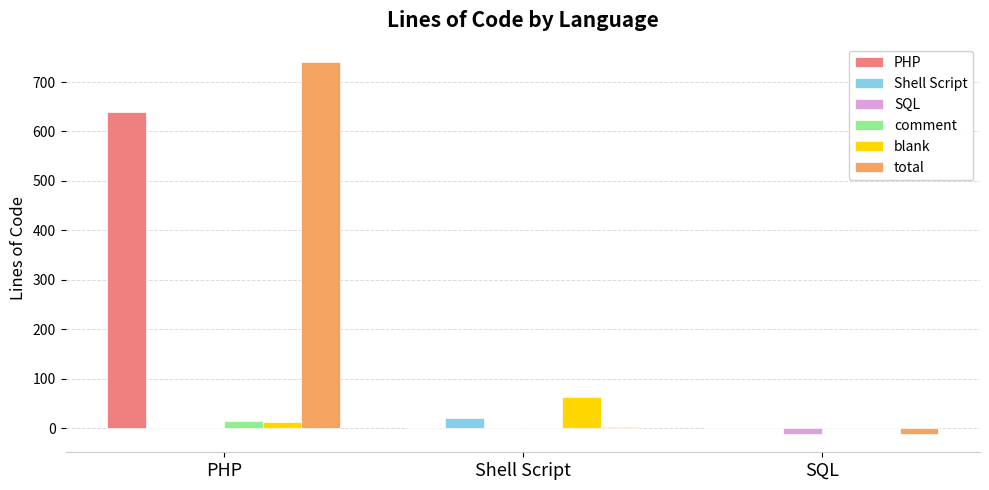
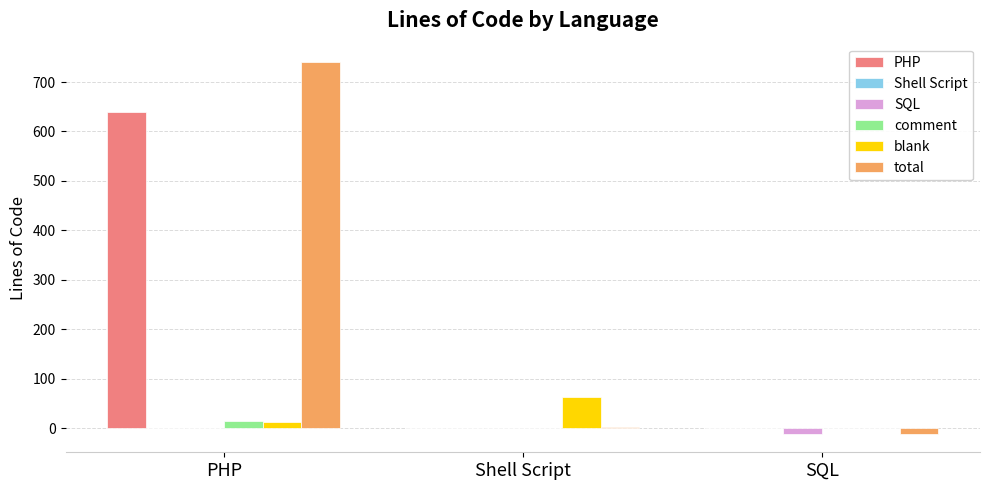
Shell Script, Shell Script: 20 -> 0
